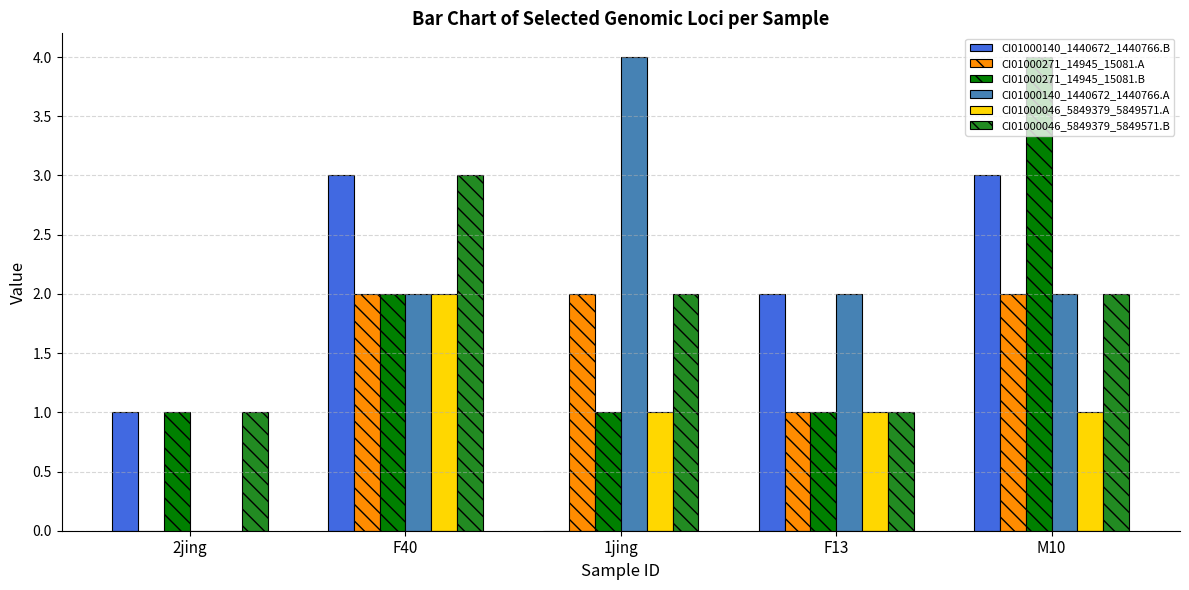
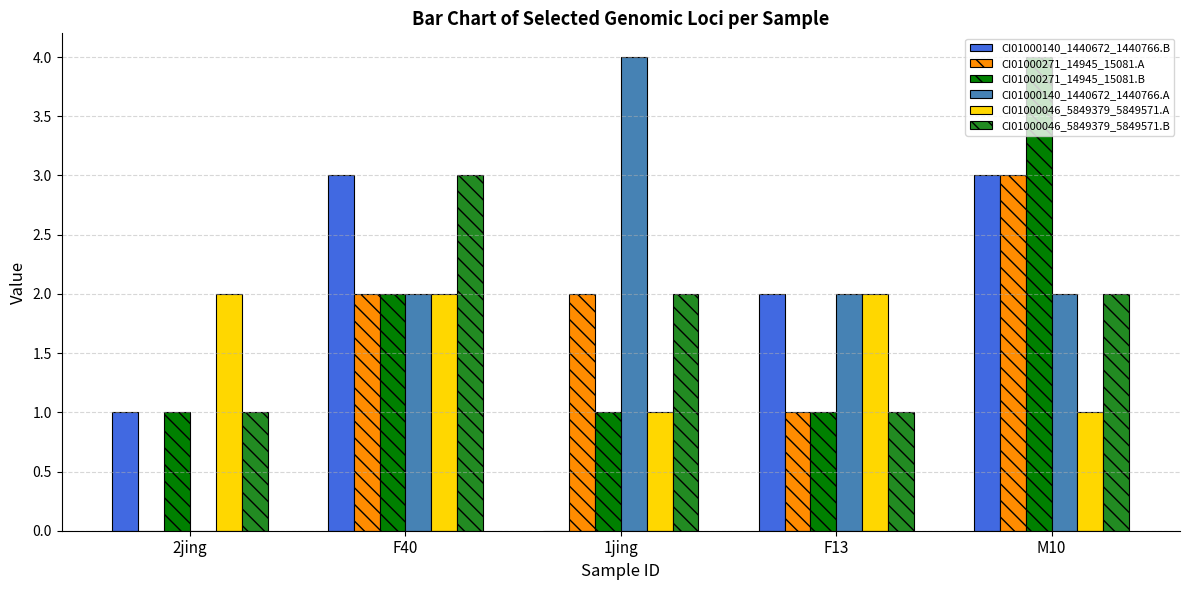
CI01000046_5849379_5849571.A, 2jing: 0 -> 2
CI01000046_5849379_5849571.A, F13: 1 -> 2
CI01000271_14945_15081.A, M10: 2 -> 3
